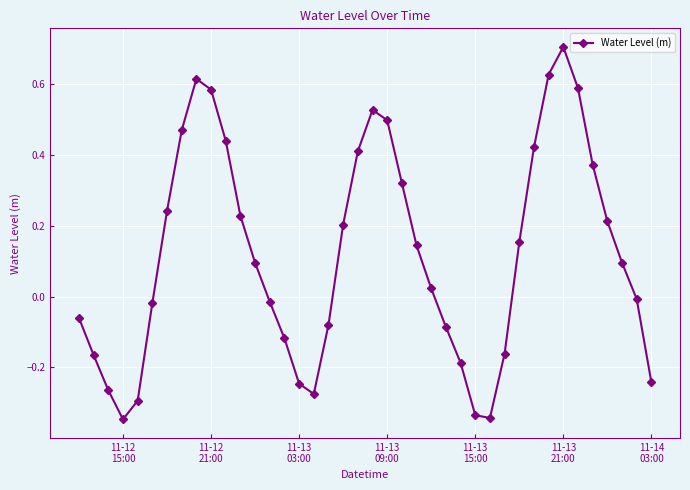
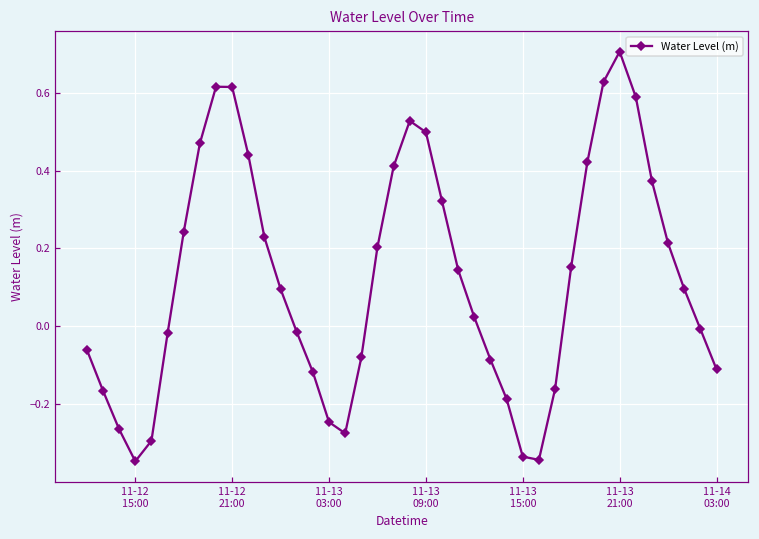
11-12 21:00: 0.58 -> 0.61
11-14 03:00: -0.24 -> -0.11
